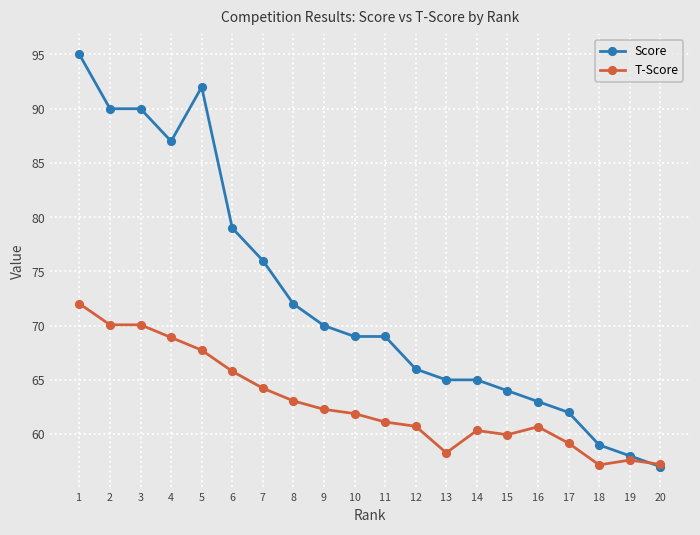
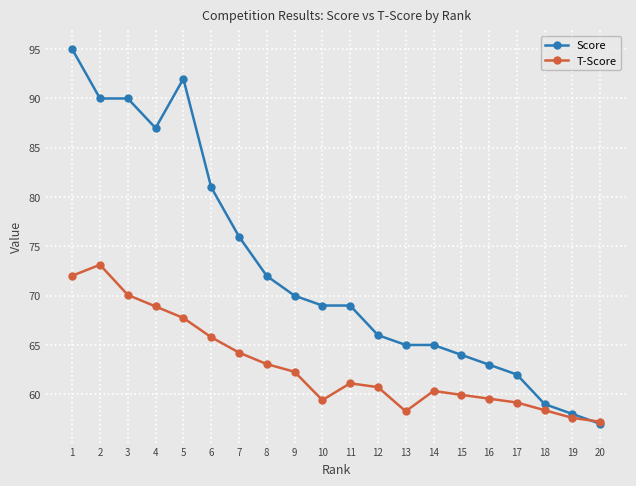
T-Score, 2: 70 -> 73
Score, 6: 79 -> 81
T-Score, 10: 62 -> 59
T-Score, 16: 61 -> 60
T-Score, 18: 57 -> 58
